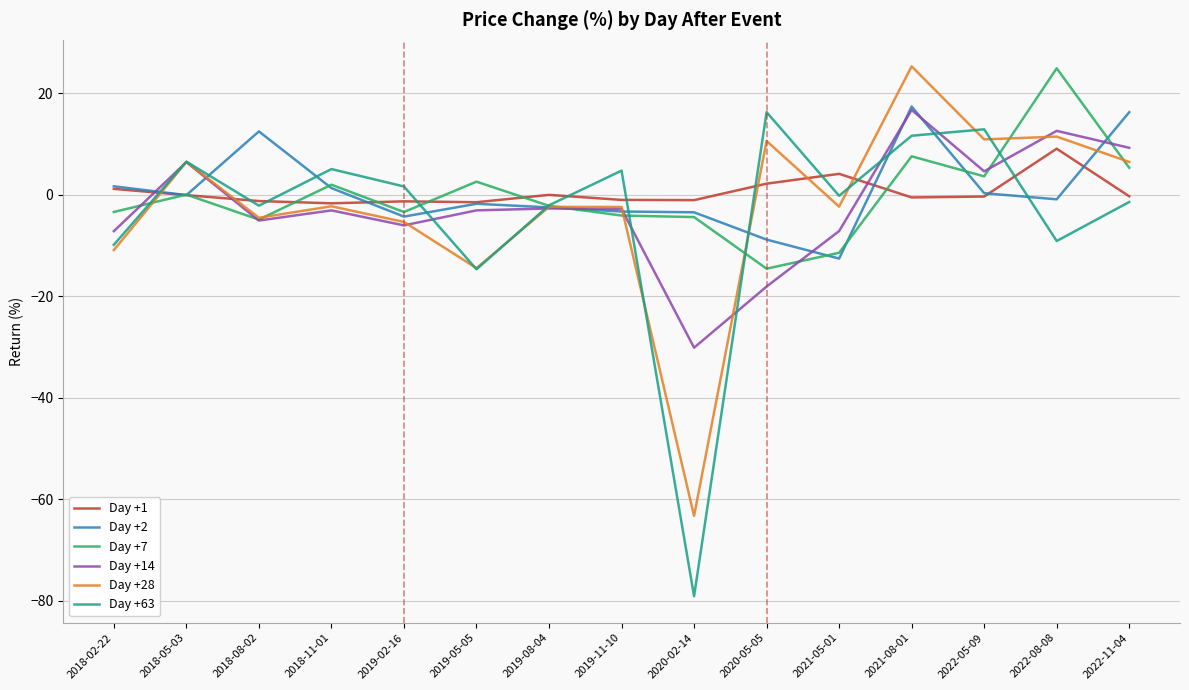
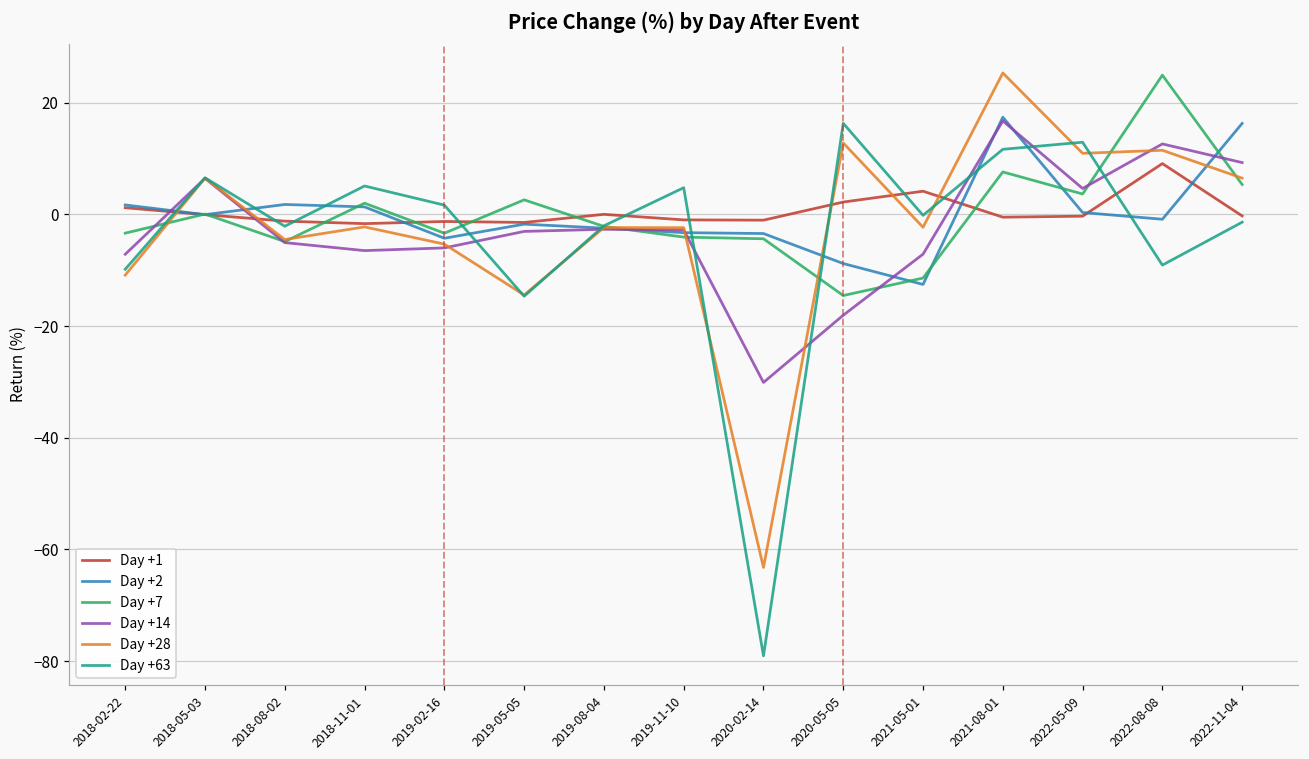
Day +2, 2018-08-02: 12 -> 2
Day +14, 2018-11-01: -3 -> -6
Day +28, 2020-05-05: 11 -> 13
